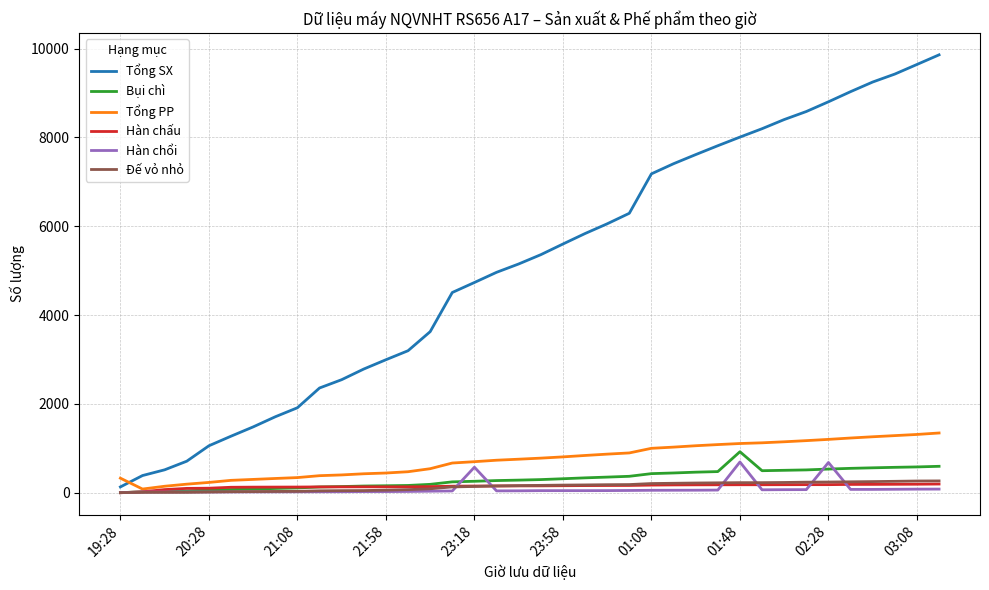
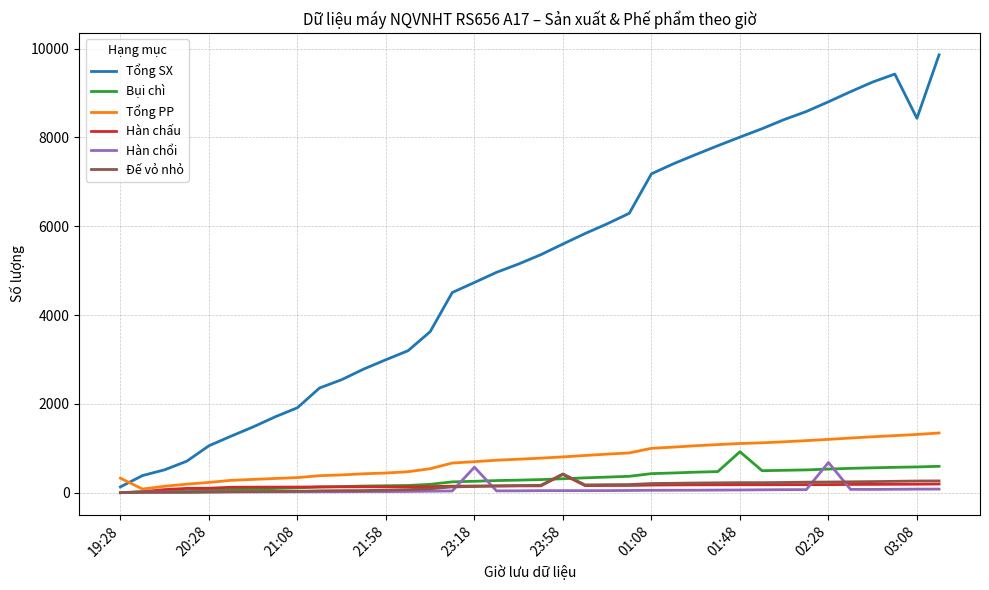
Hàn chấu, 23:58: 200 -> 400
Đế vỏ nhỏ, 23:58: 200 -> 400
Hàn chổi, 01:48: 700 -> 100
Tổng SX, 03:08: 9600 -> 8400
